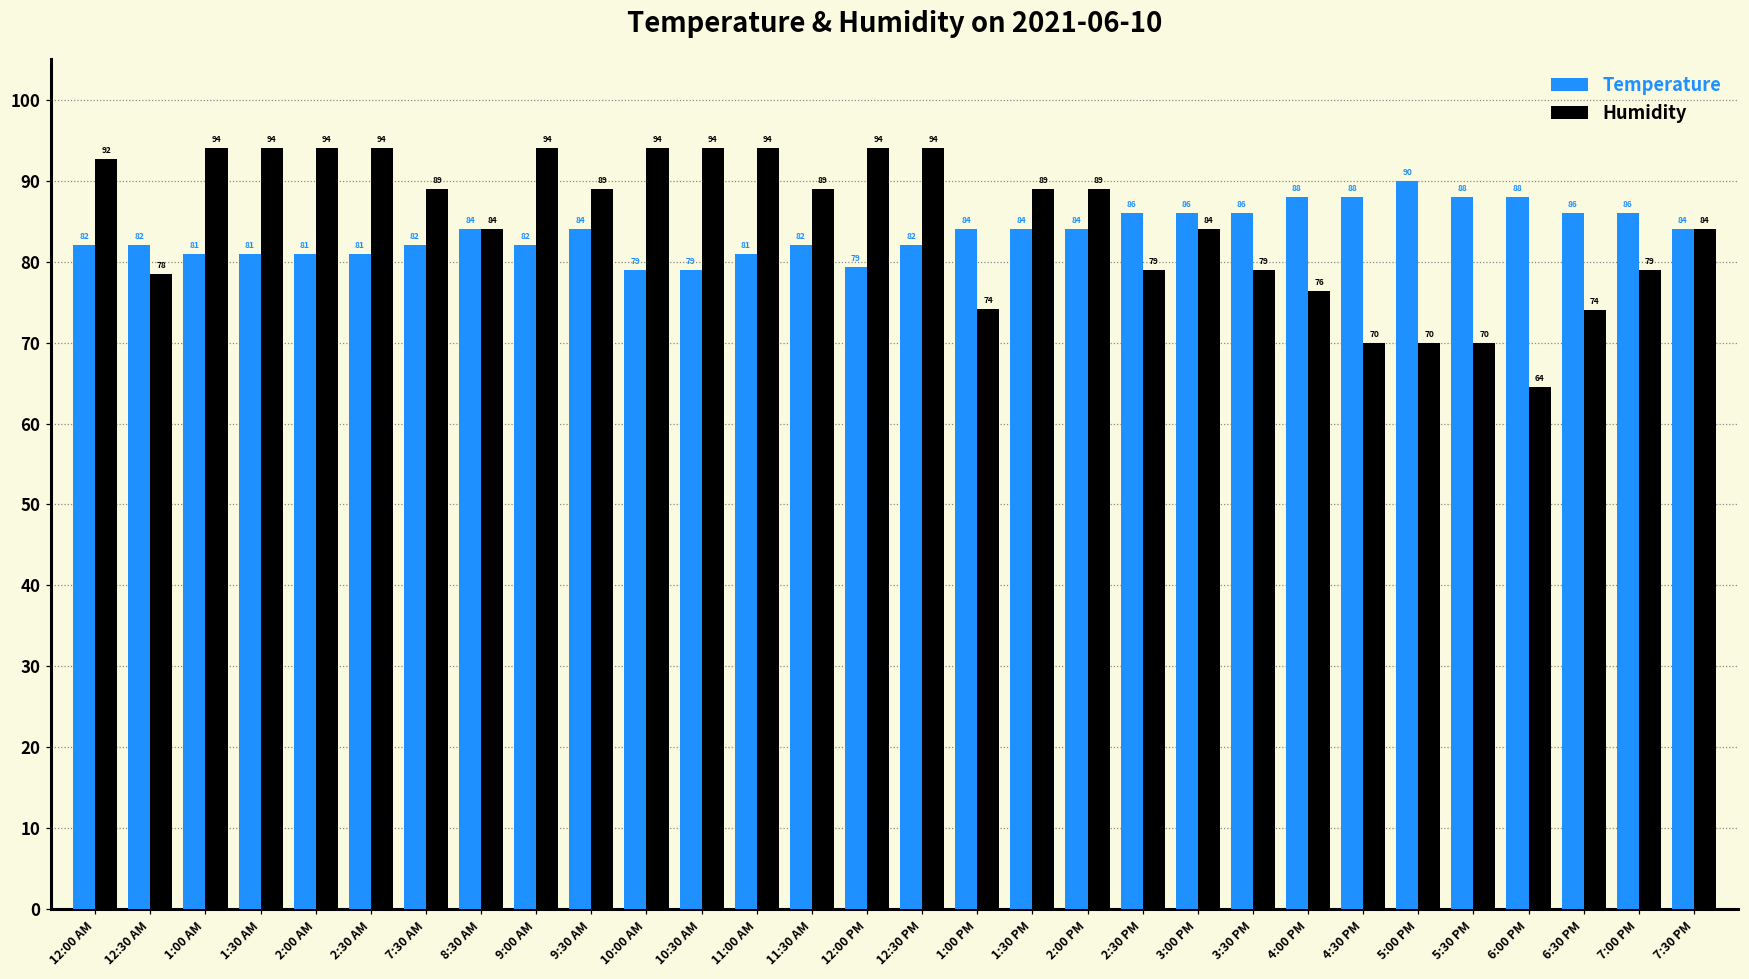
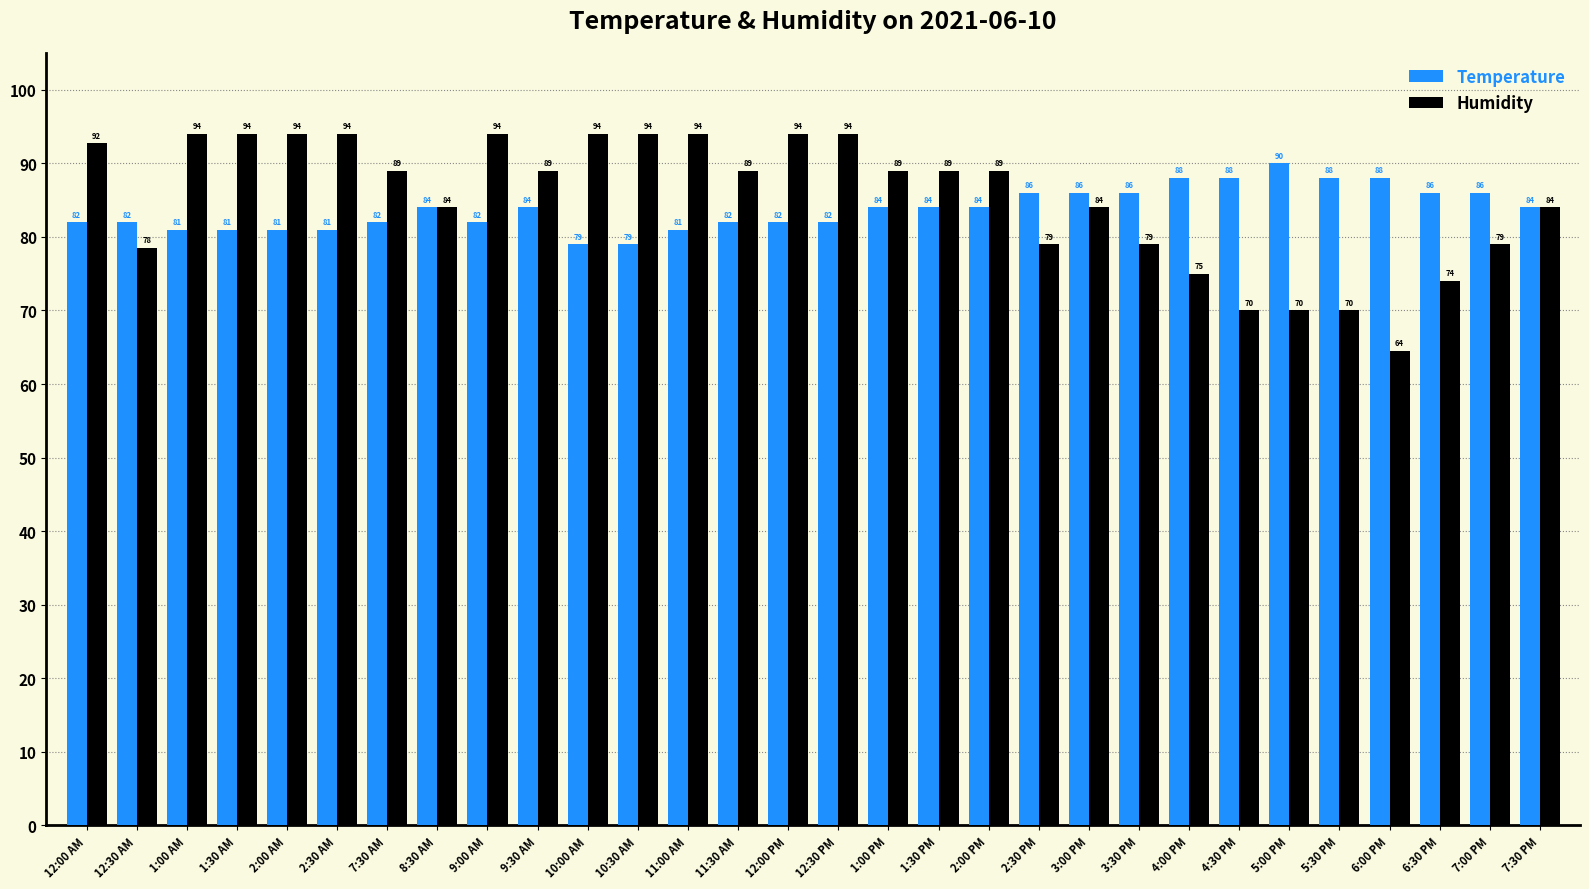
Temperature, 12:00 PM: 79 -> 82
Humidity, 1:00 PM: 74 -> 89
Humidity, 4:00 PM: 76 -> 75
